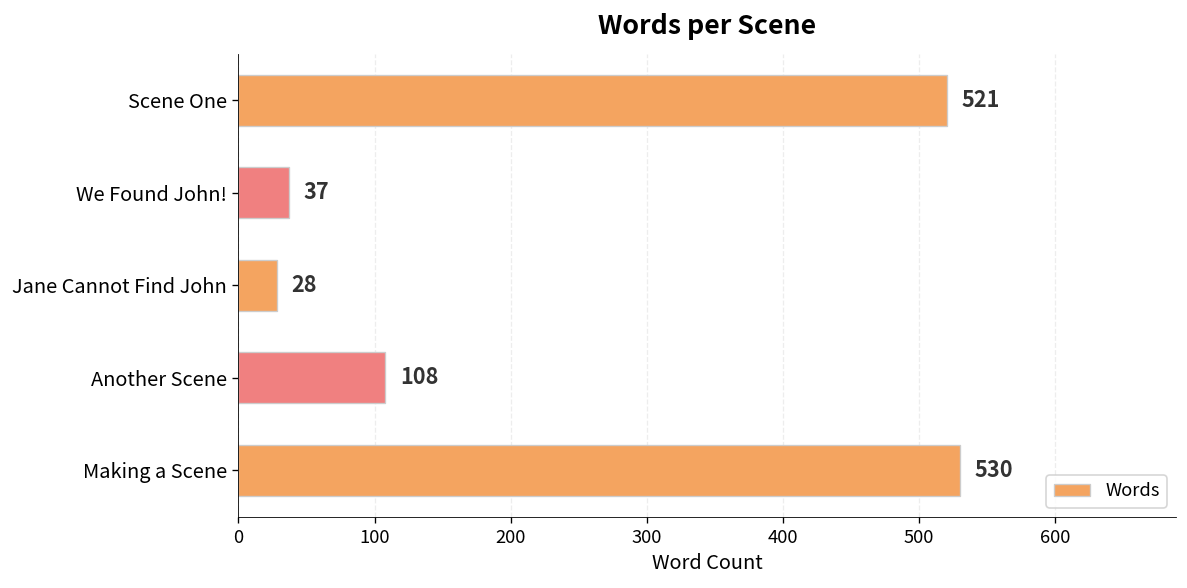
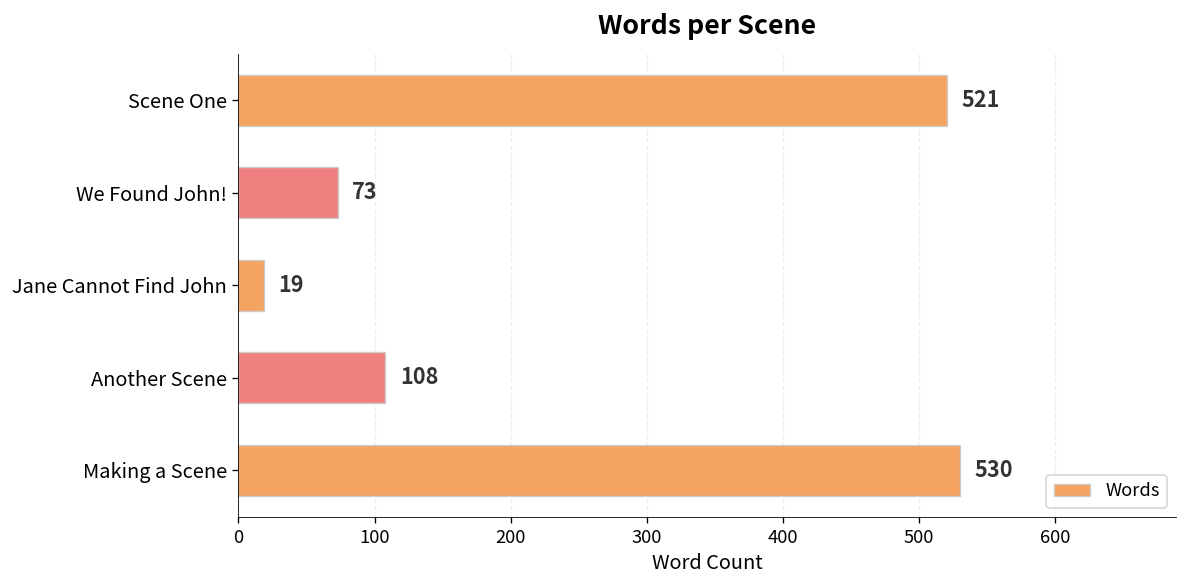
We Found John!: 37 -> 73
Jane Cannot Find John: 28 -> 19
